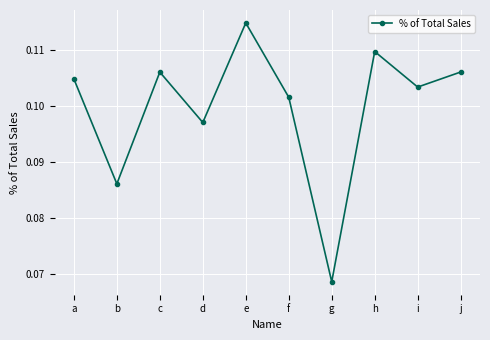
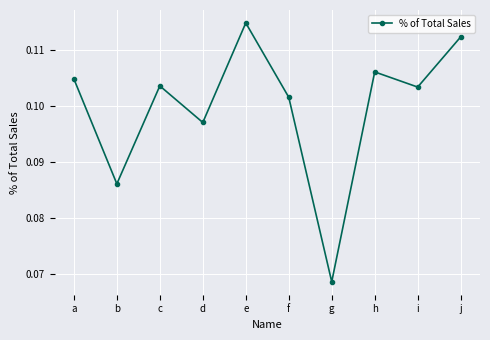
c: 0.106 -> 0.104
h: 0.110 -> 0.106
j: 0.106 -> 0.112
